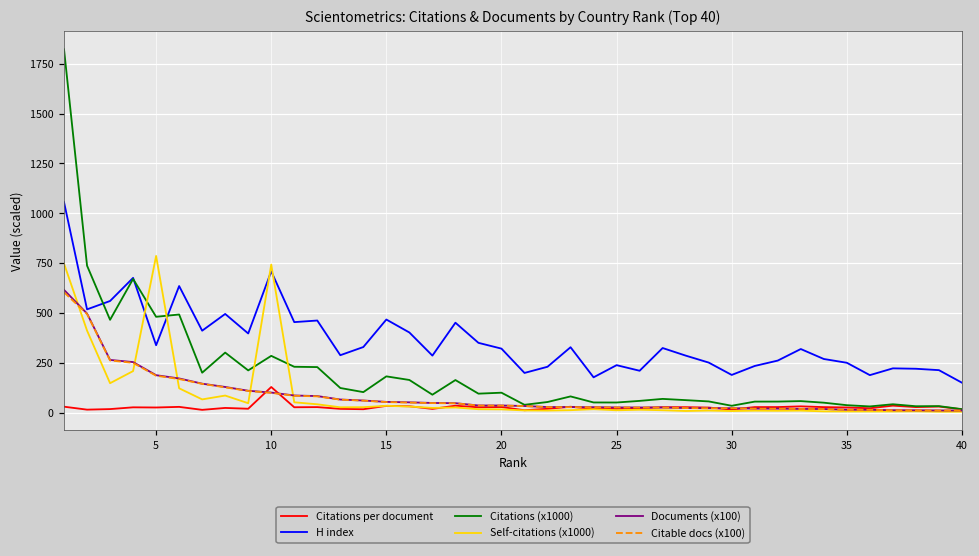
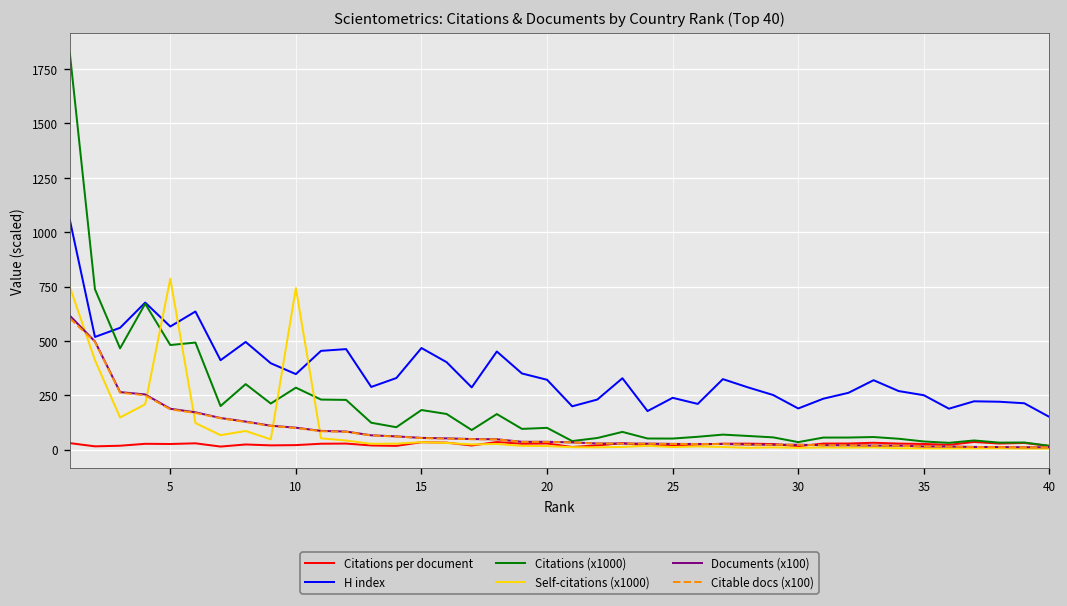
H index, 5: 340 -> 570
Citations per document, 10: 130 -> 20
H index, 10: 710 -> 350
